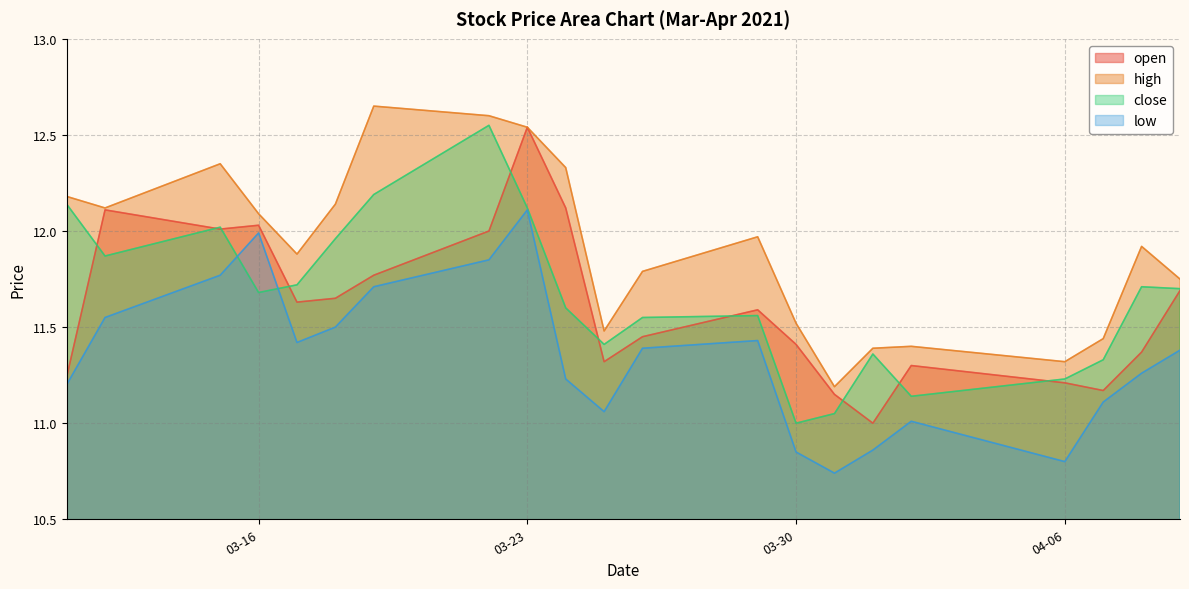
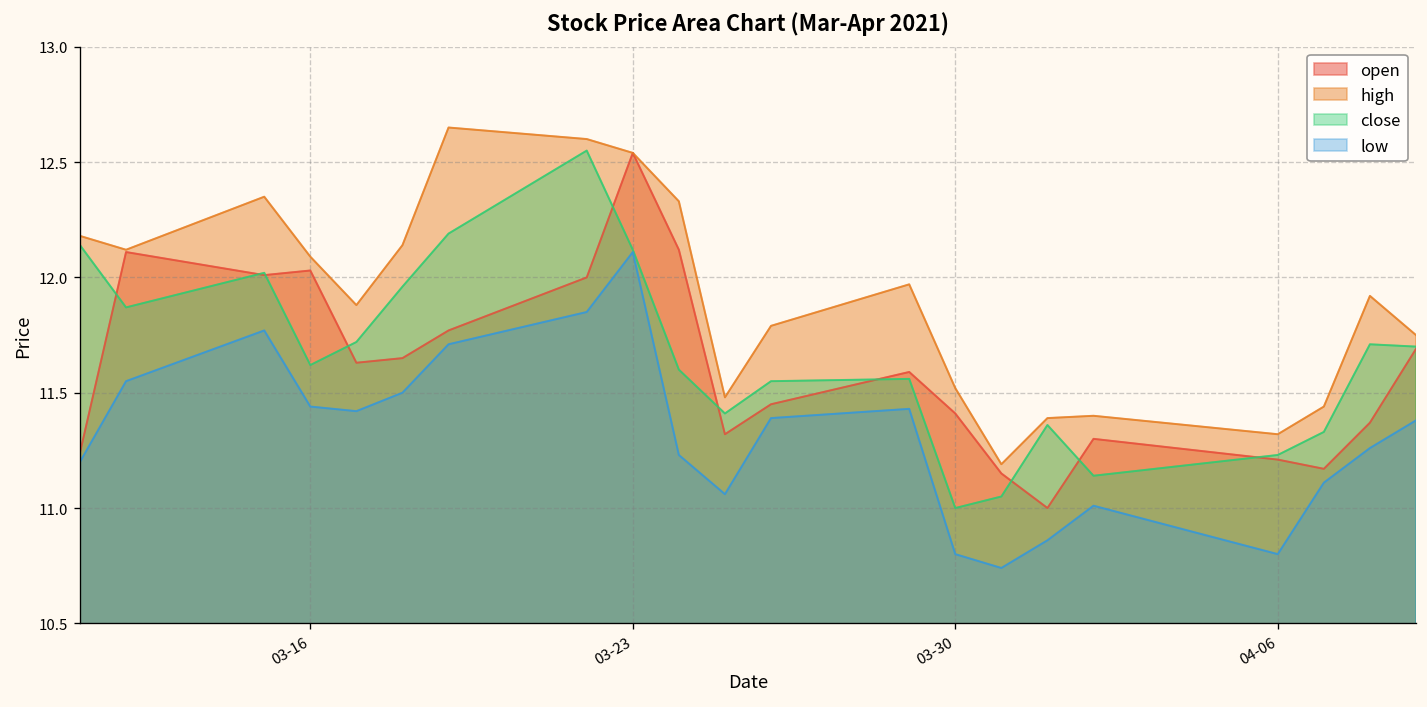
close, 03-16: 11.68 -> 11.62
low, 03-16: 11.99 -> 11.44
low, 03-30: 10.85 -> 10.80
